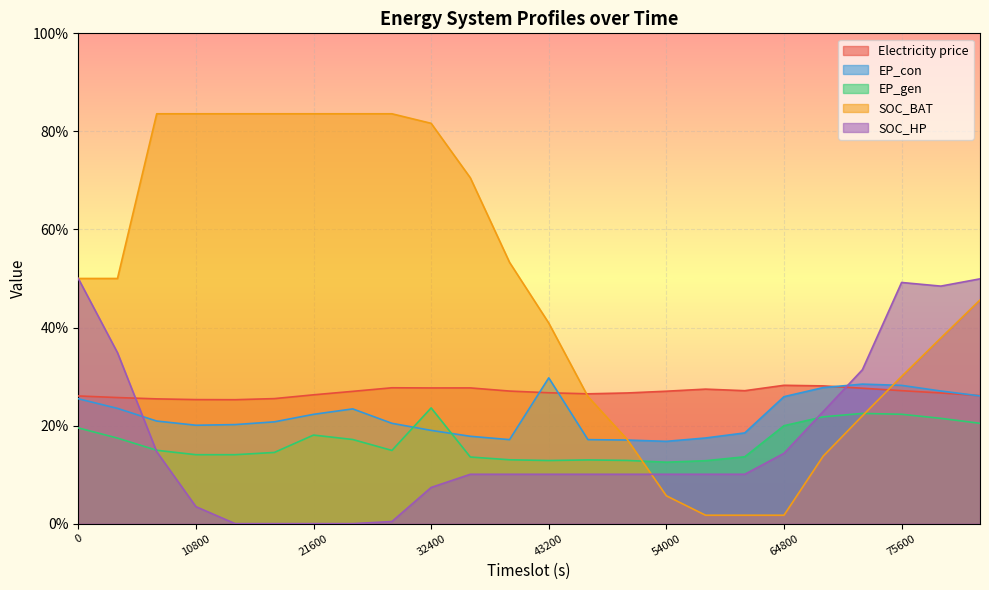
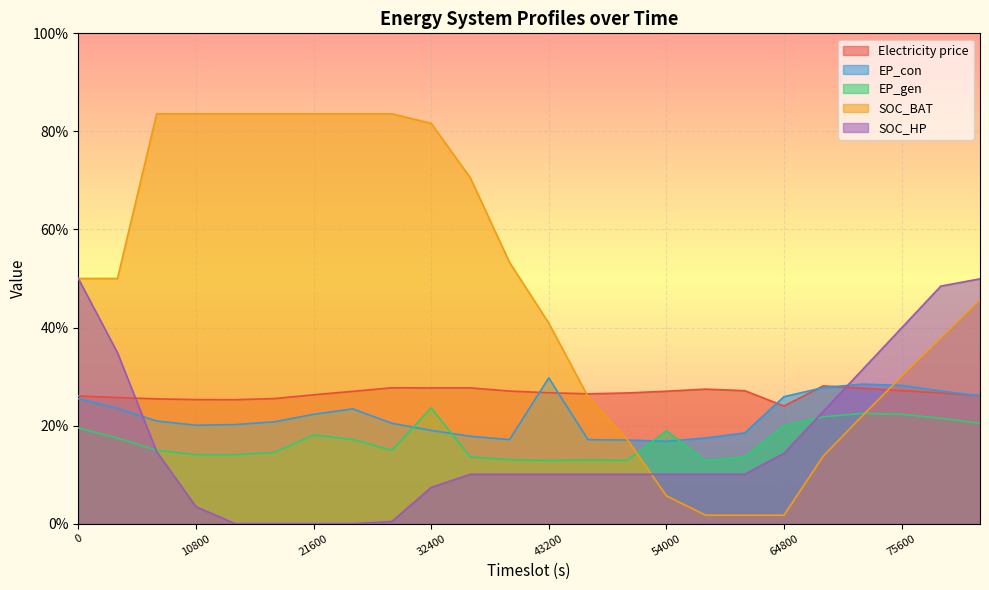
EP_gen, 54000: 13% -> 19%
Electricity price, 64800: 28% -> 24%
SOC_HP, 75600: 49% -> 40%
